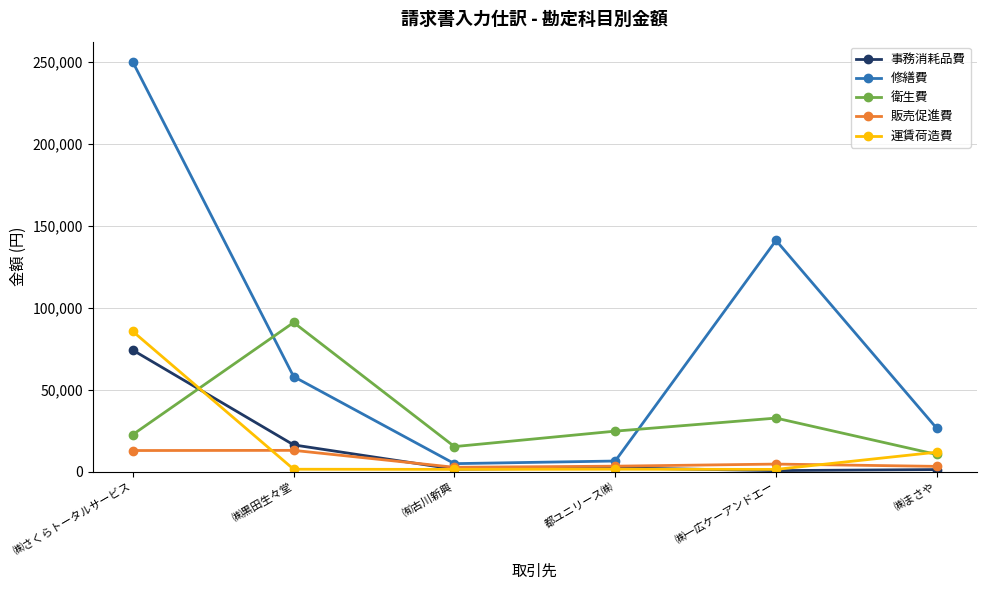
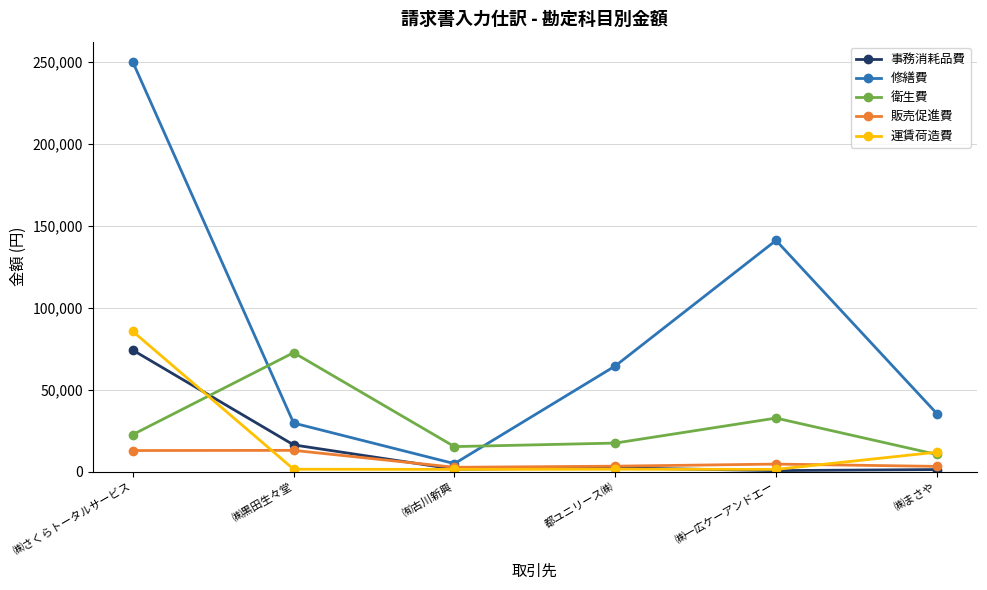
修繕費, ㈱黒田生々堂: 58,000 -> 30,000
衛生費, ㈱黒田生々堂: 91,000 -> 73,000
修繕費, 都ユニリース㈱: 7,000 -> 65,000
衛生費, 都ユニリース㈱: 25,000 -> 18,000
修繕費, ㈱まさや: 27,000 -> 36,000
